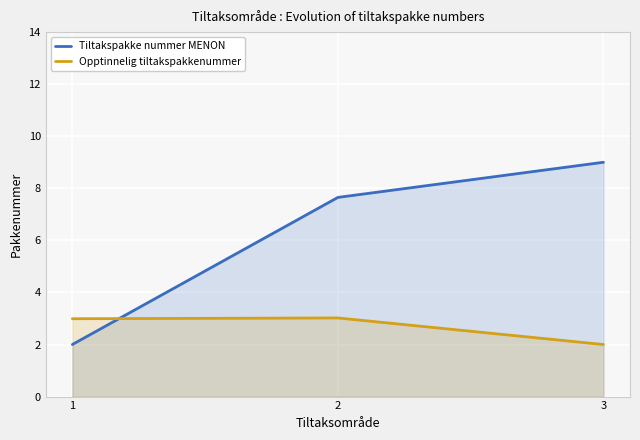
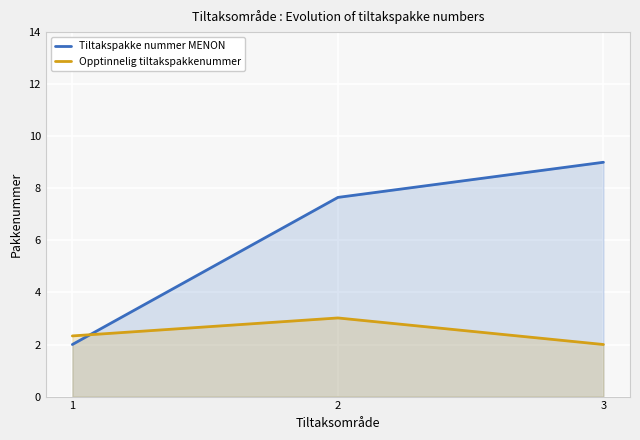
Opptinnelig tiltakspakkenummer, 1: 3.0 -> 2.3
